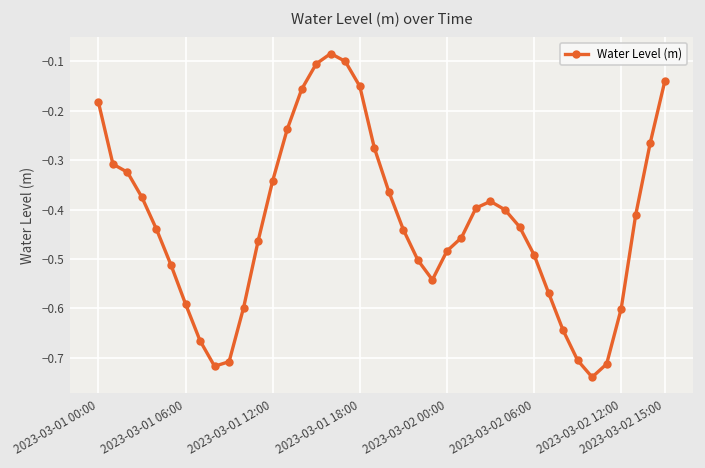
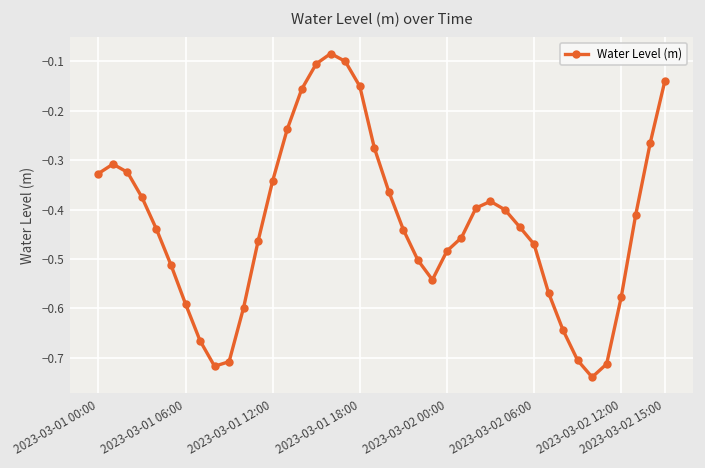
2023-03-01 00:00: -0.18 -> -0.33
2023-03-02 06:00: -0.49 -> -0.47
2023-03-02 12:00: -0.60 -> -0.58
